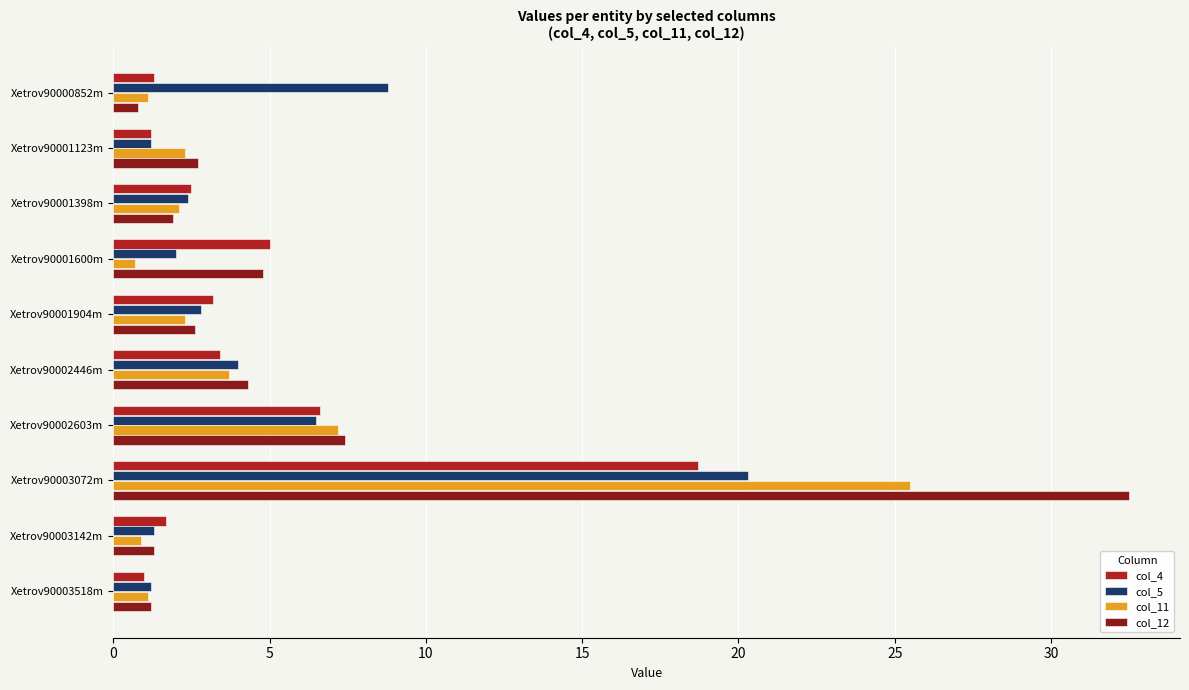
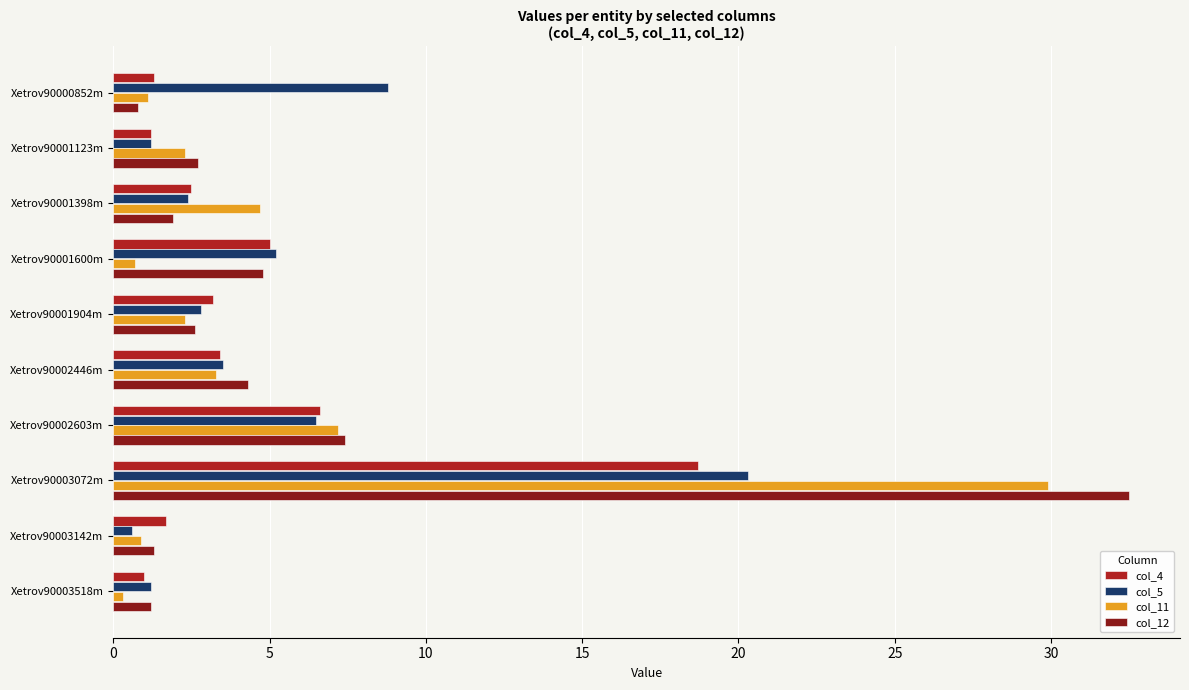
col_11, Xetrov90001398m: 2.1 -> 4.7
col_5, Xetrov90001600m: 2.0 -> 5.2
col_5, Xetrov90002446m: 4.0 -> 3.5
col_11, Xetrov90002446m: 3.7 -> 3.3
col_11, Xetrov90003072m: 25.5 -> 29.9
col_5, Xetrov90003142m: 1.3 -> 0.6
col_11, Xetrov90003518m: 1.1 -> 0.3
